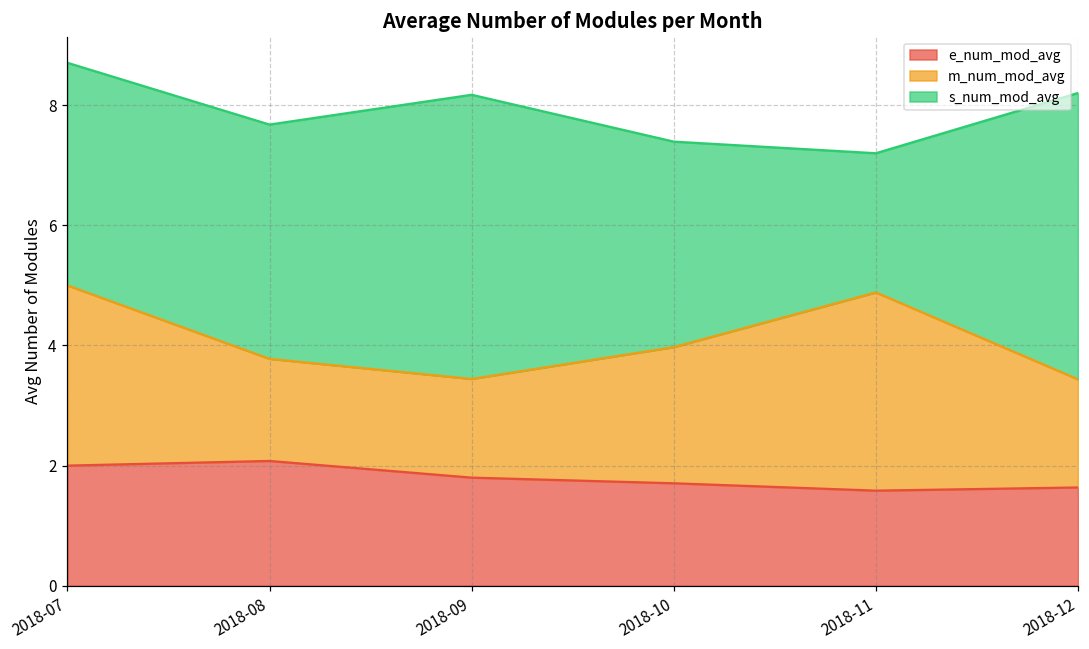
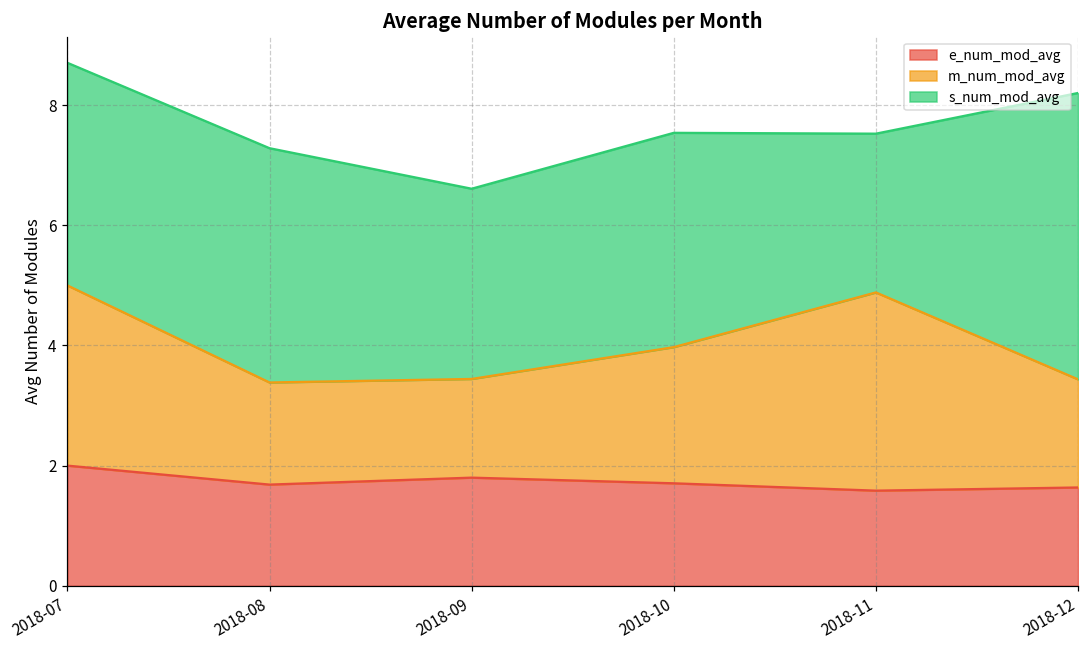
e_num_mod_avg, 2018-08: 2.1 -> 1.7
s_num_mod_avg, 2018-09: 4.7 -> 3.2
s_num_mod_avg, 2018-10: 3.4 -> 3.6
s_num_mod_avg, 2018-11: 2.3 -> 2.6
